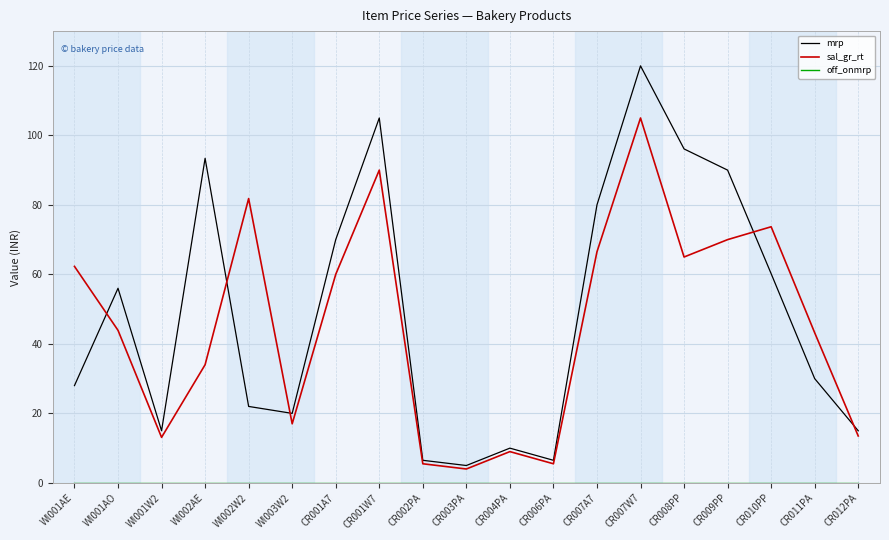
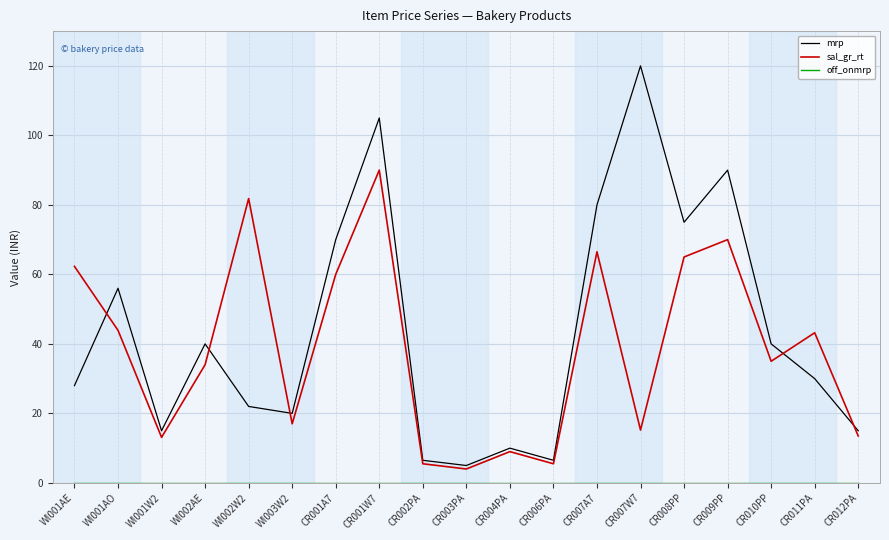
mrp, WI002AE: 93 -> 40
sal_gr_rt, CR007W7: 105 -> 15
mrp, CR008PP: 96 -> 75
mrp, CR010PP: 60 -> 40
sal_gr_rt, CR010PP: 74 -> 35
